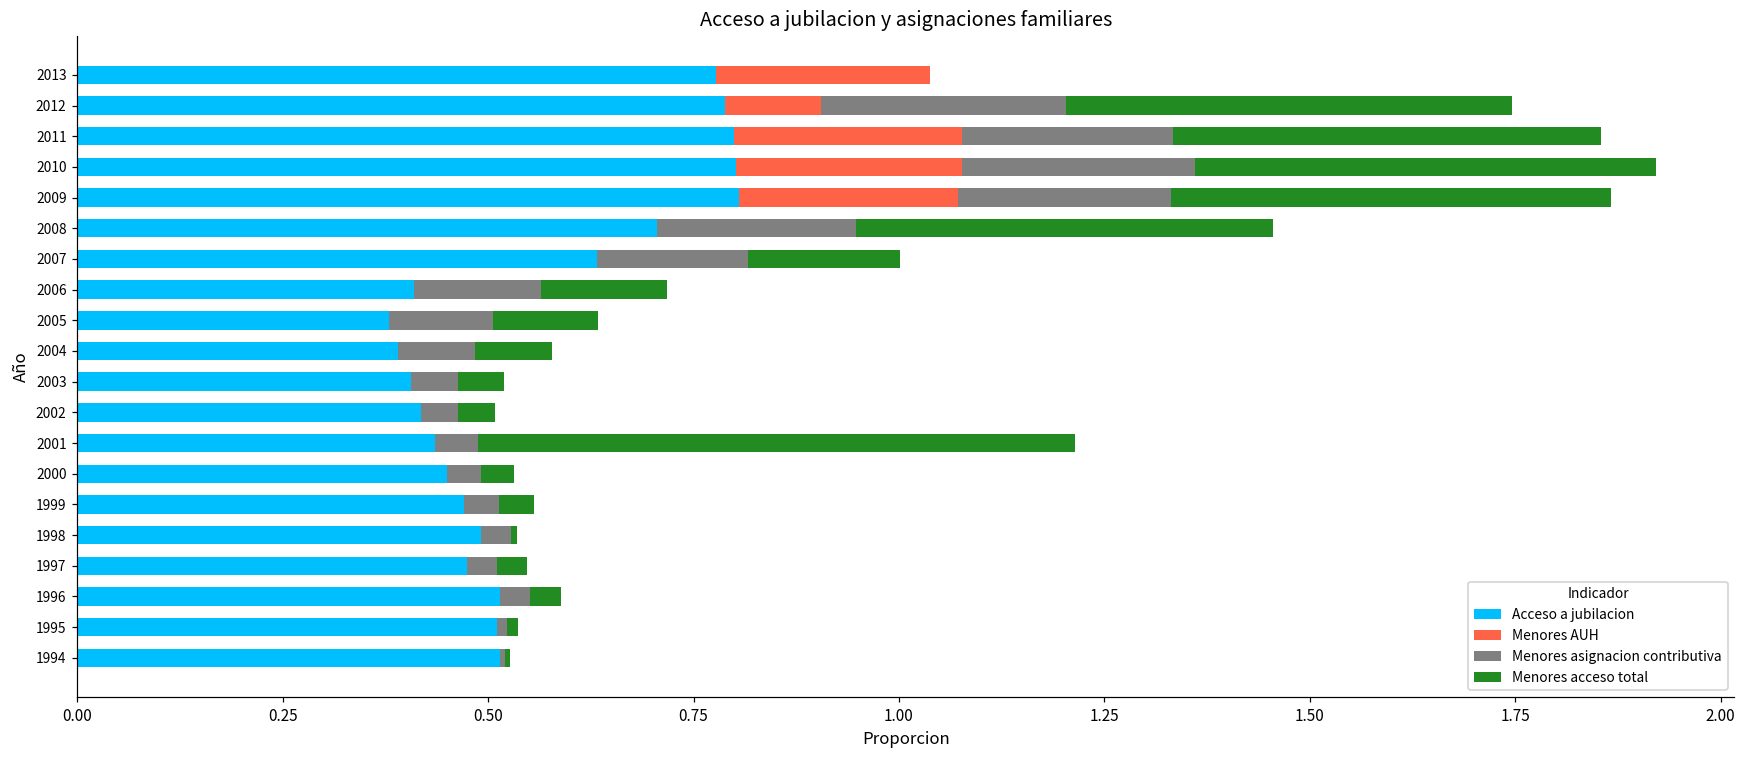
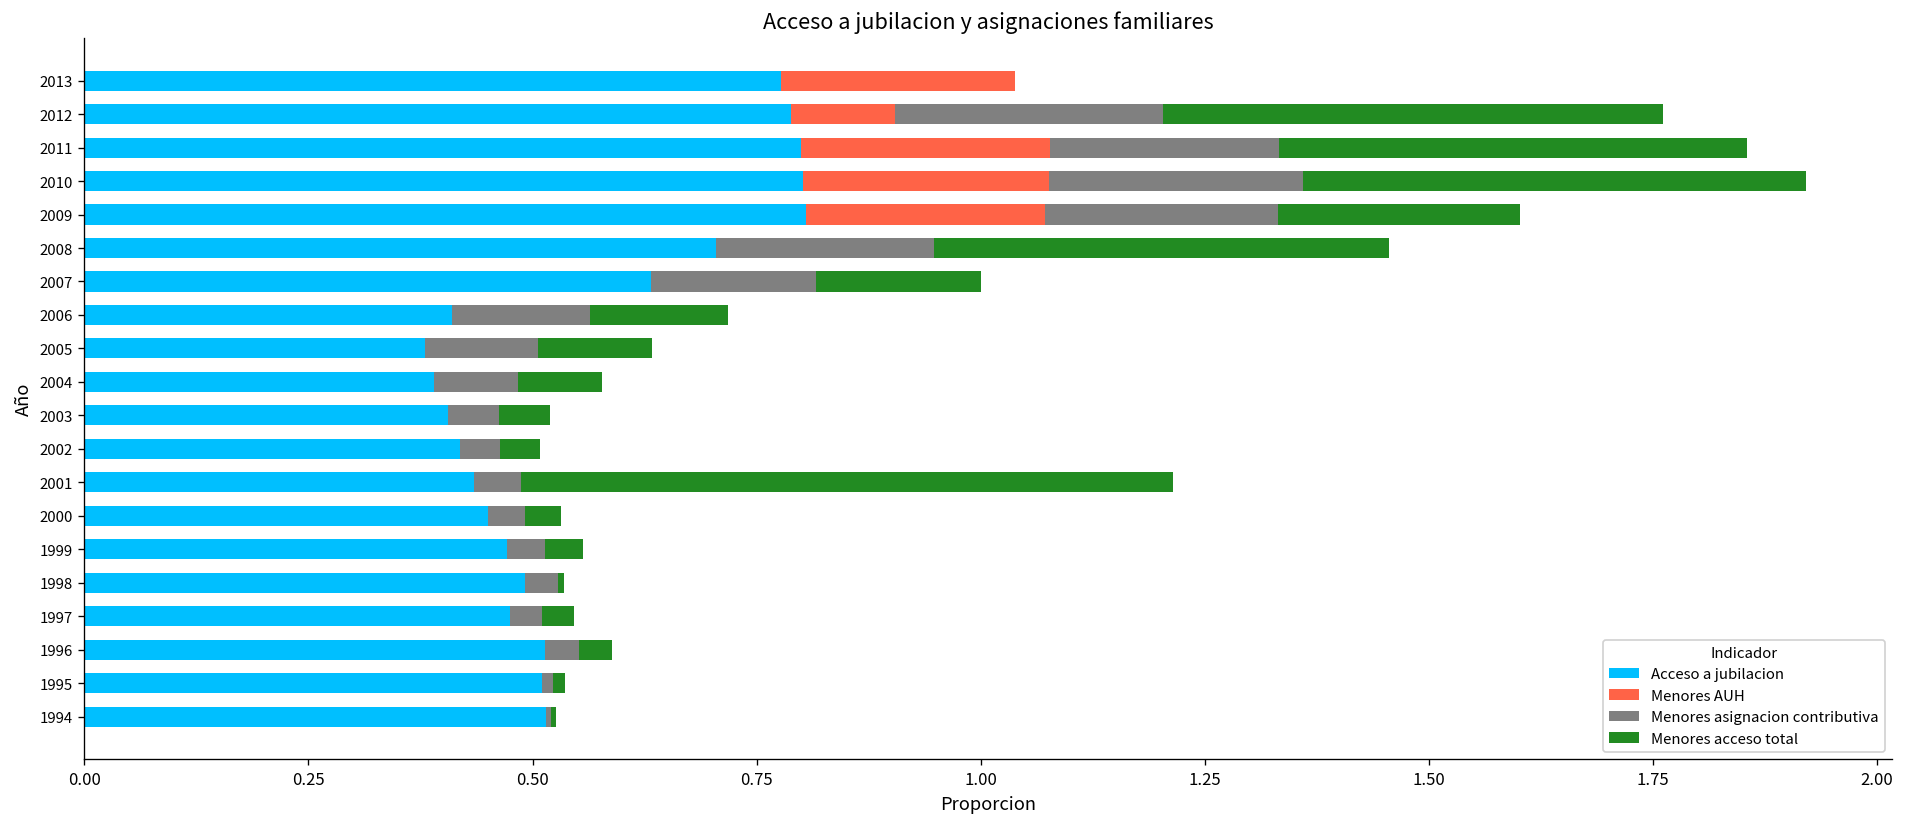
Menores acceso total, 2012: 0.54 -> 0.56
Menores acceso total, 2009: 0.53 -> 0.27
